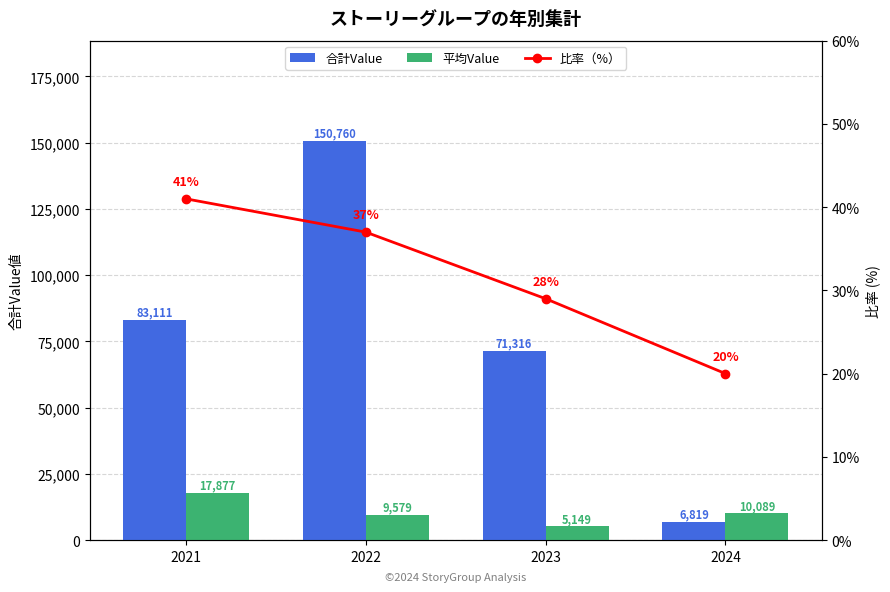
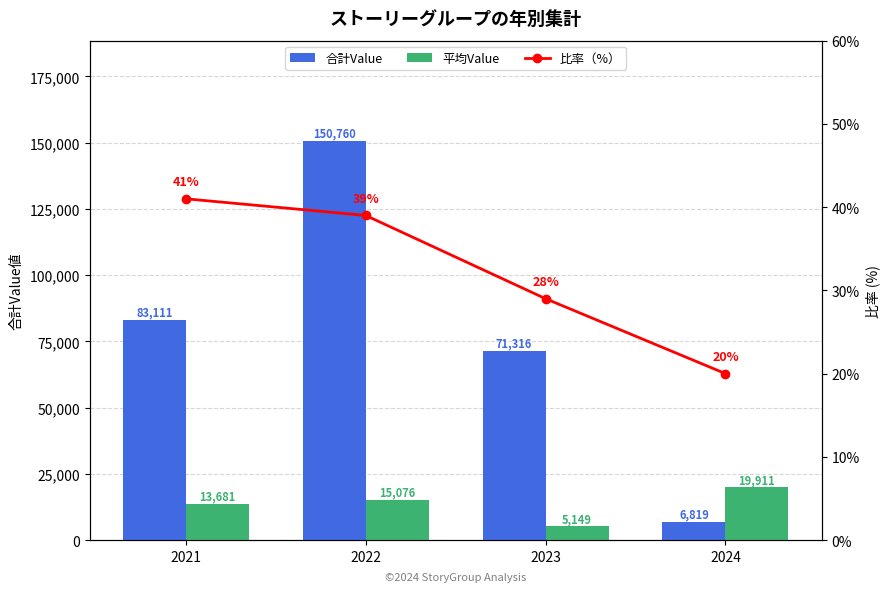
平均Value, 2021: 17,877 -> 13,681
平均Value, 2022: 9,579 -> 15,076
平均Value, 2024: 10,089 -> 19,911
比率（%）, 2022: 37% -> 39%
